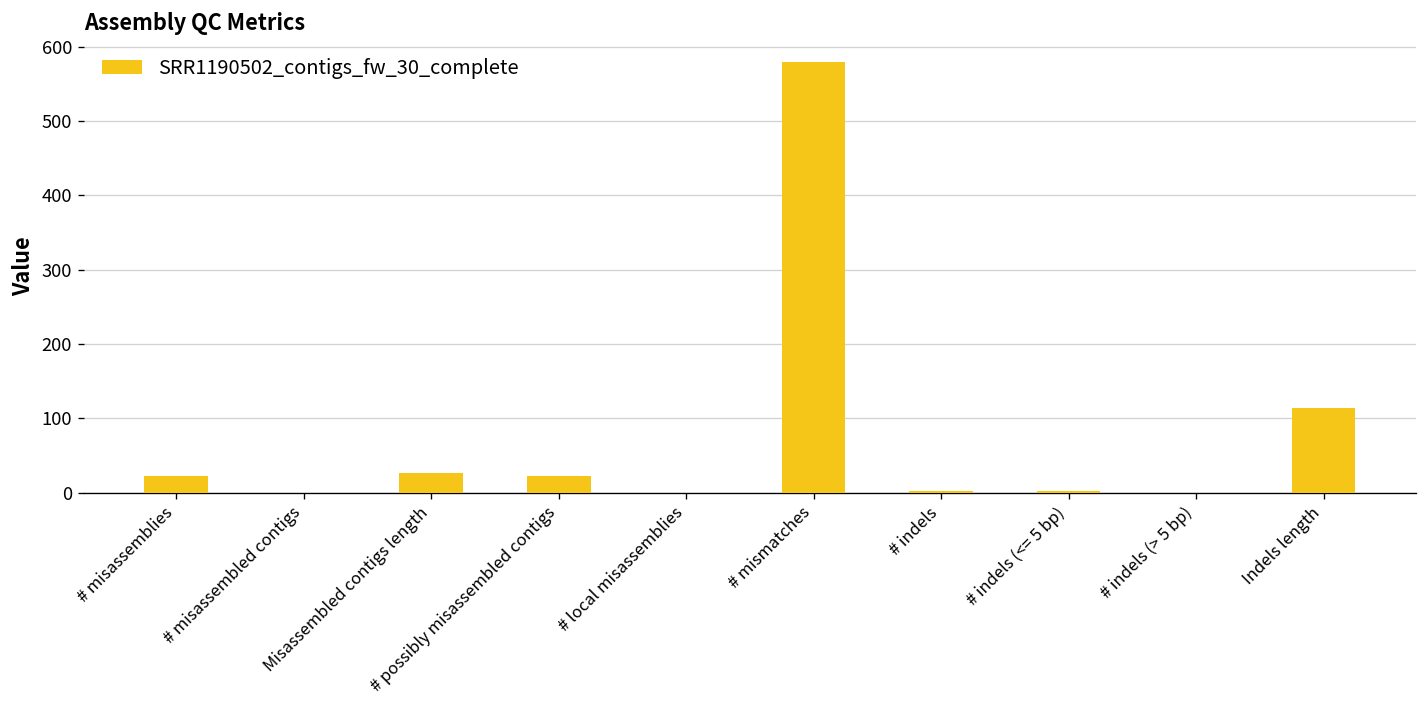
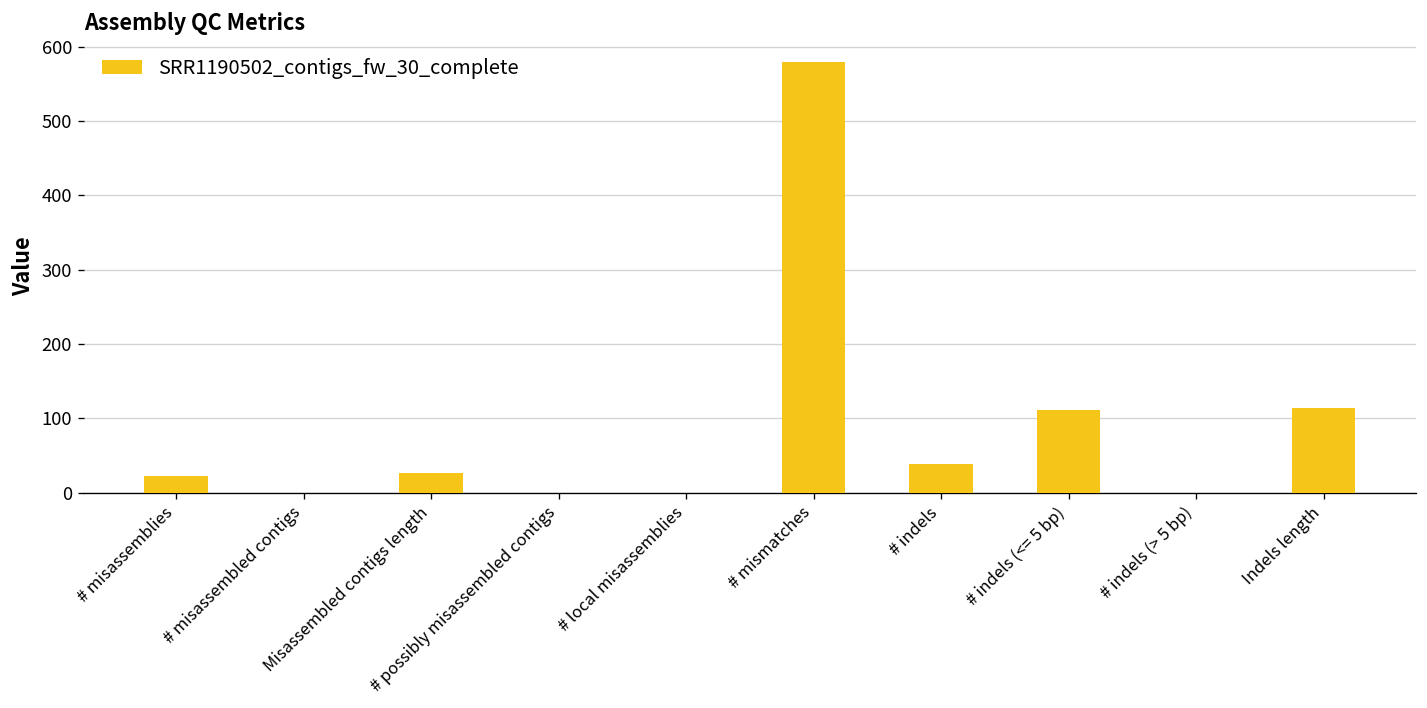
# possibly misassembled contigs: 20 -> 0
# indels: 0 -> 40
# indels (<= 5 bp): 0 -> 110
